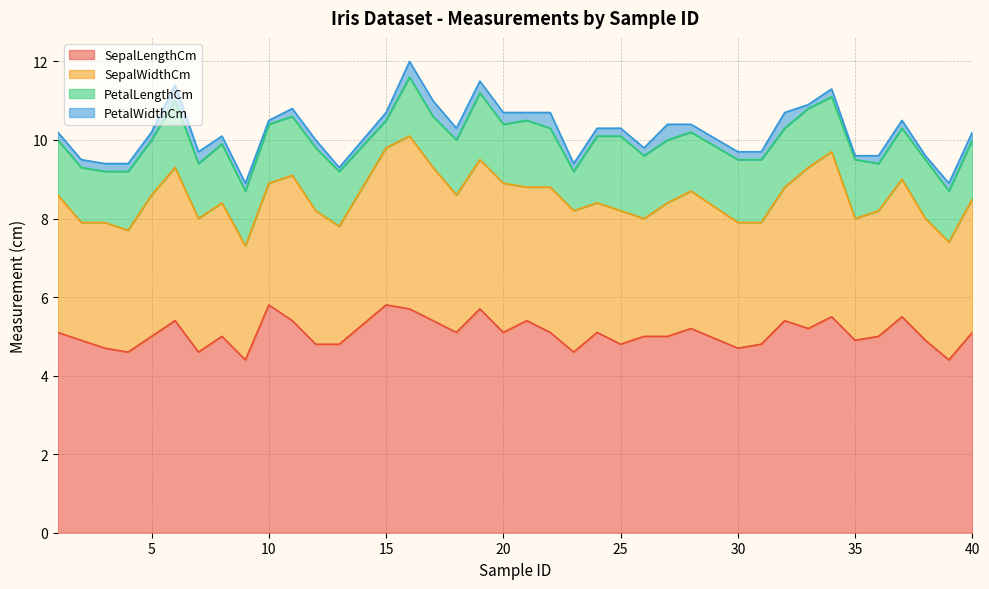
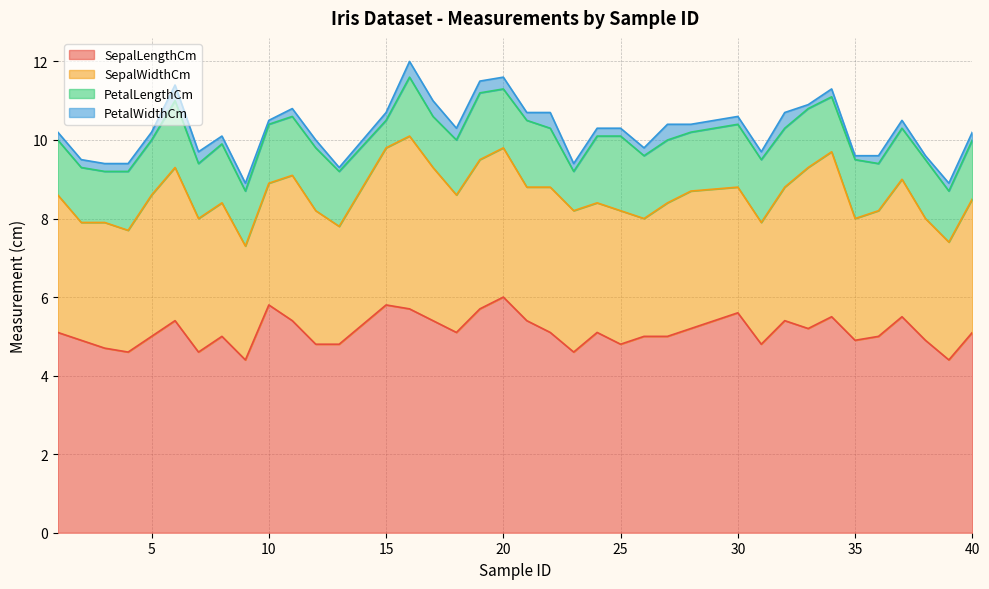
SepalLengthCm, 20: 5.1 -> 6.0
SepalLengthCm, 30: 4.7 -> 5.6
